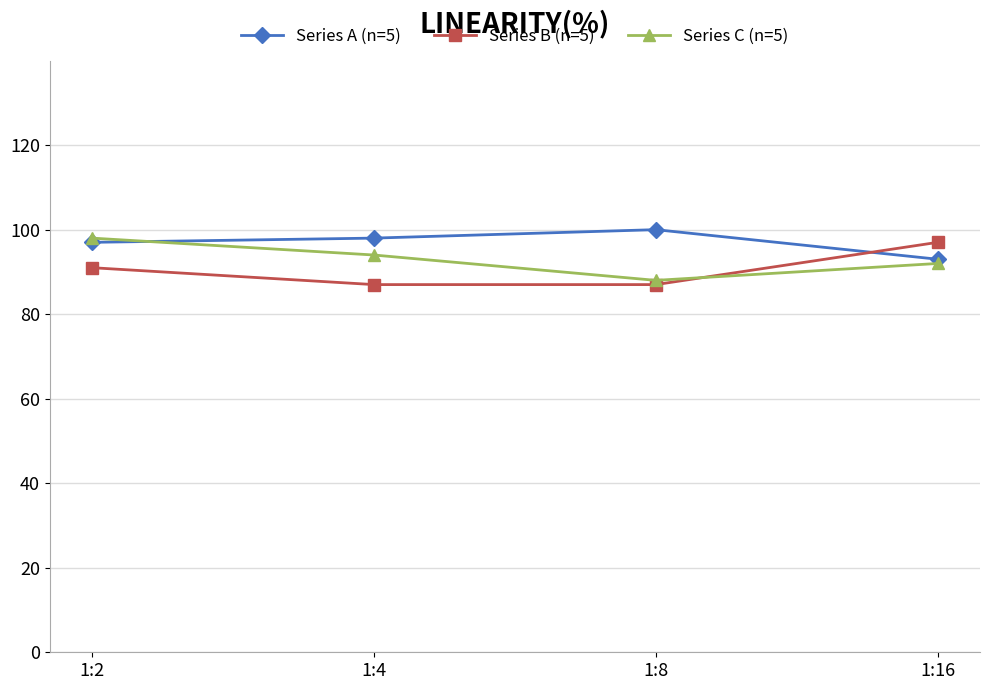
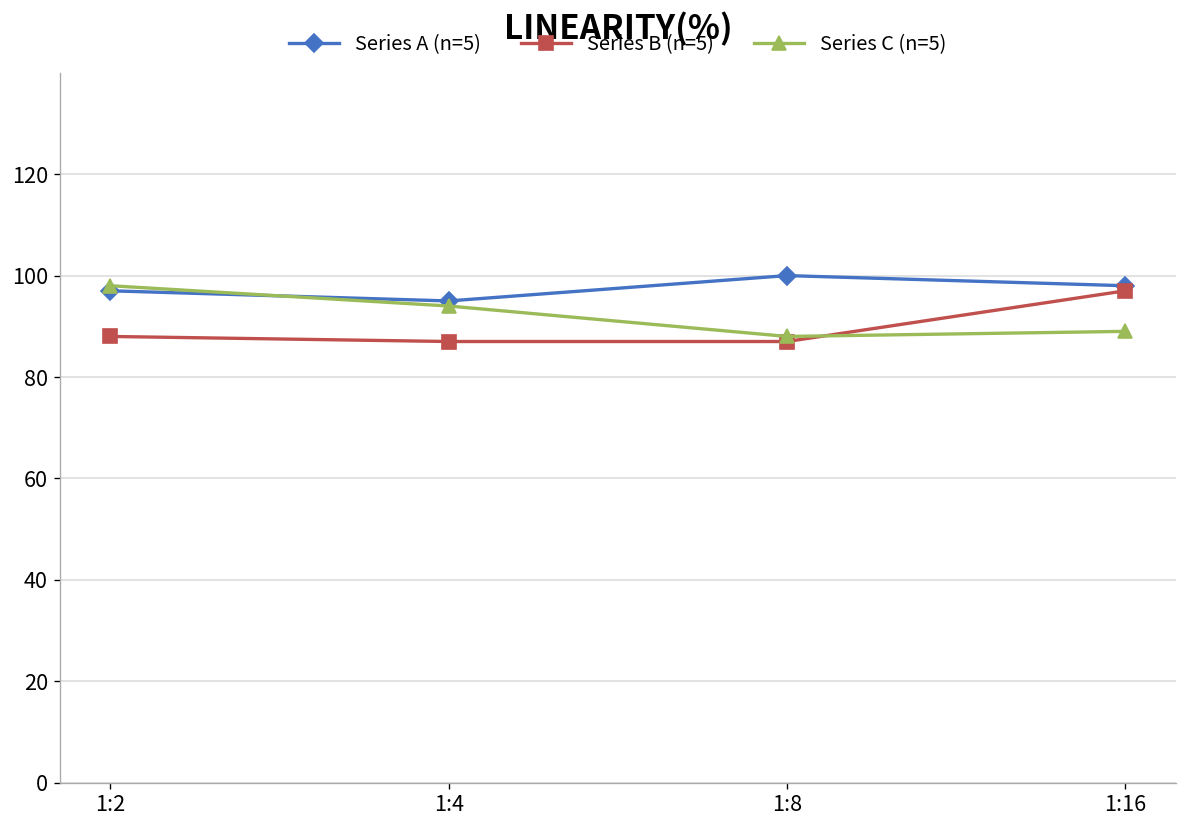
Series B (n=5), 1:2: 91 -> 88
Series A (n=5), 1:4: 98 -> 95
Series A (n=5), 1:16: 93 -> 98
Series C (n=5), 1:16: 92 -> 89
